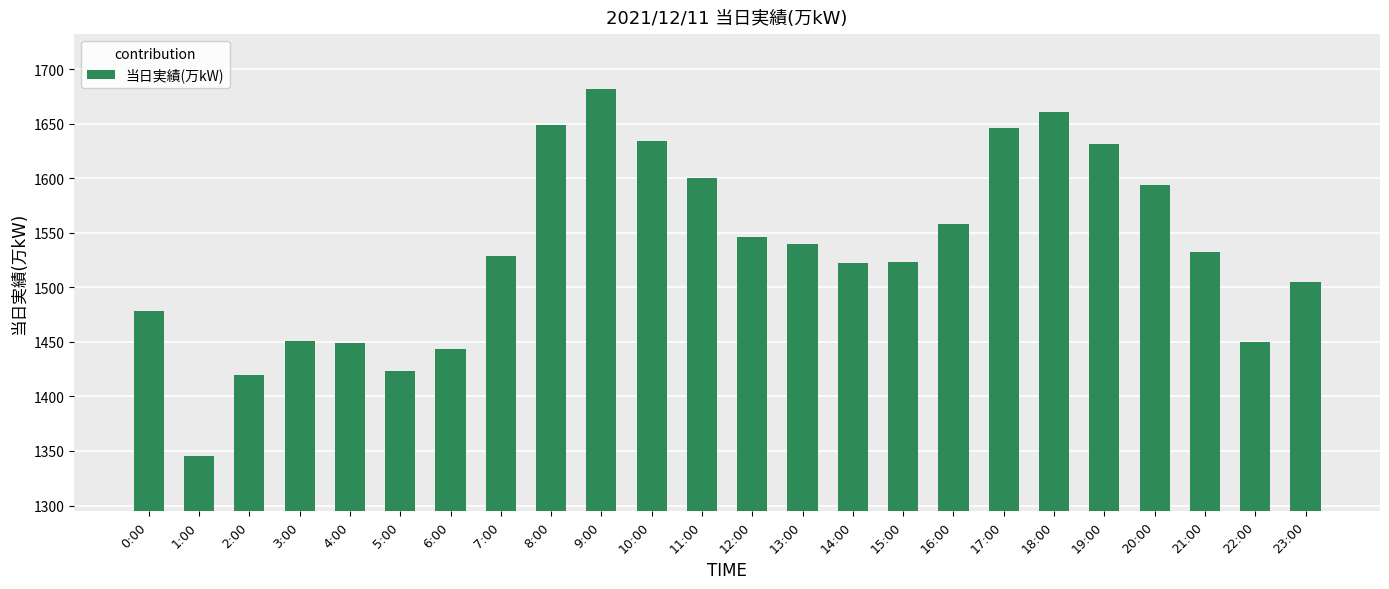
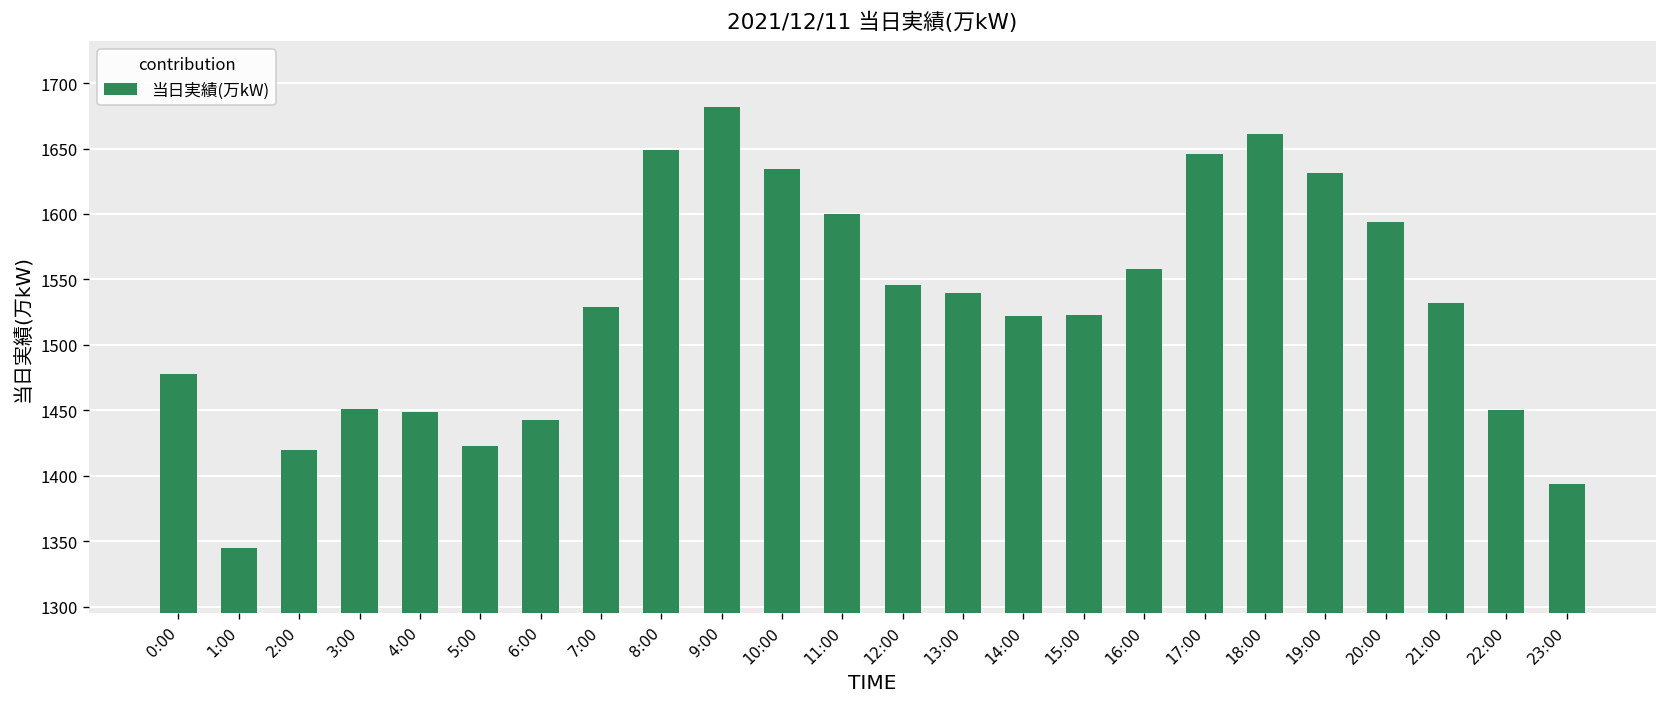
23:00: 1505 -> 1394
